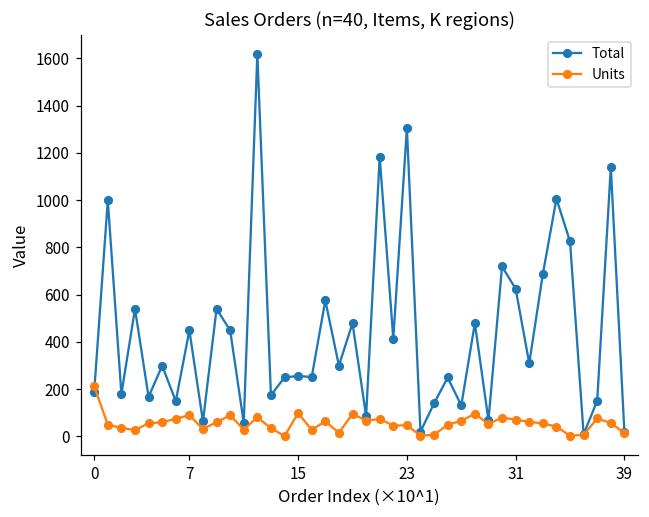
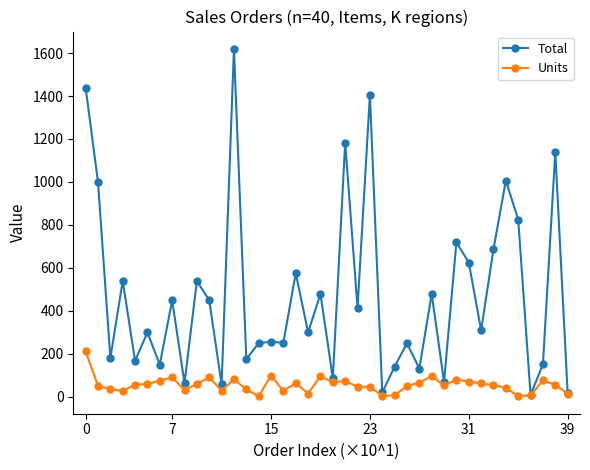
Total, 0: 190 -> 1440
Total, 23: 1310 -> 1400
